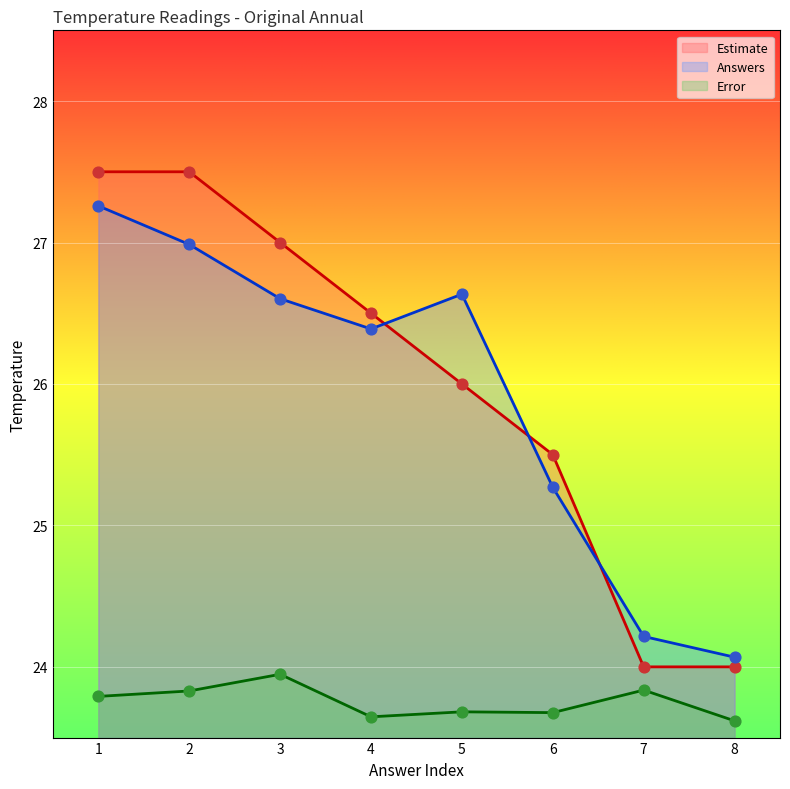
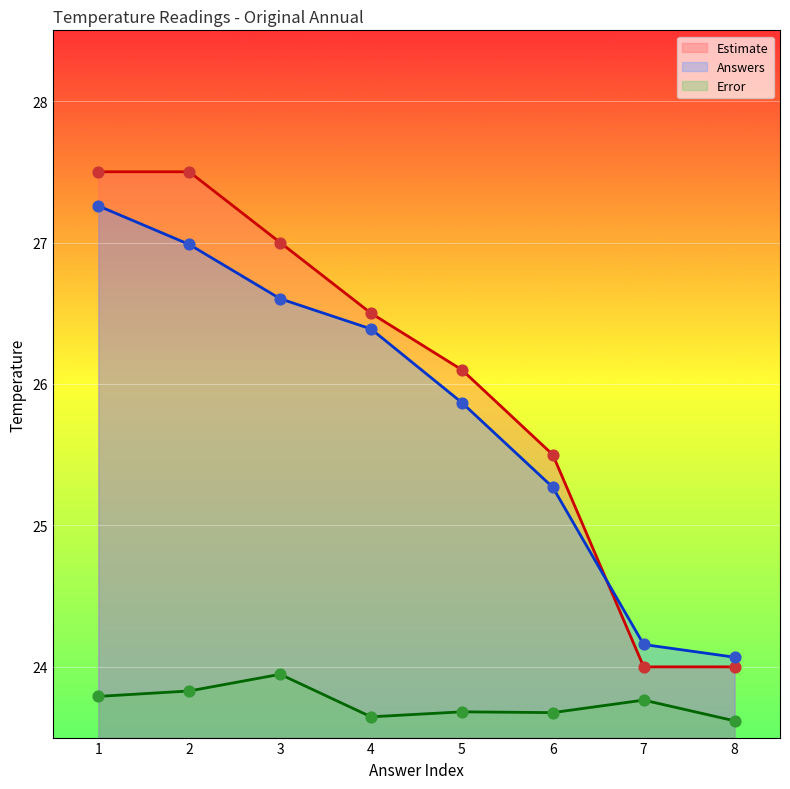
Estimate, 5: 26.0 -> 26.1
Answers, 5: 26.63 -> 25.87
Answers, 7: 24.22 -> 24.16
Error, 7: 23.84 -> 23.77
